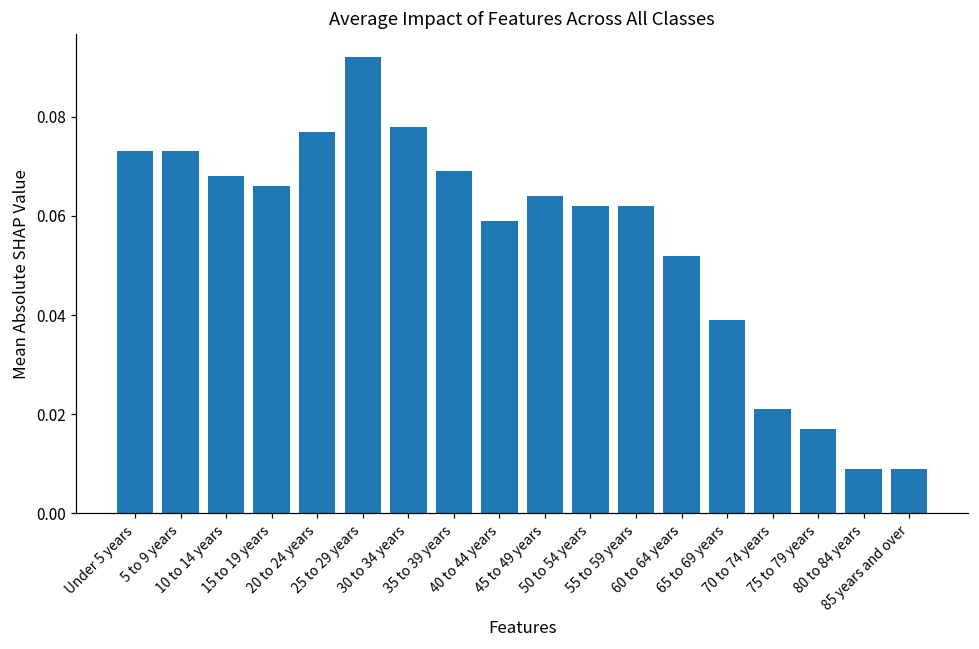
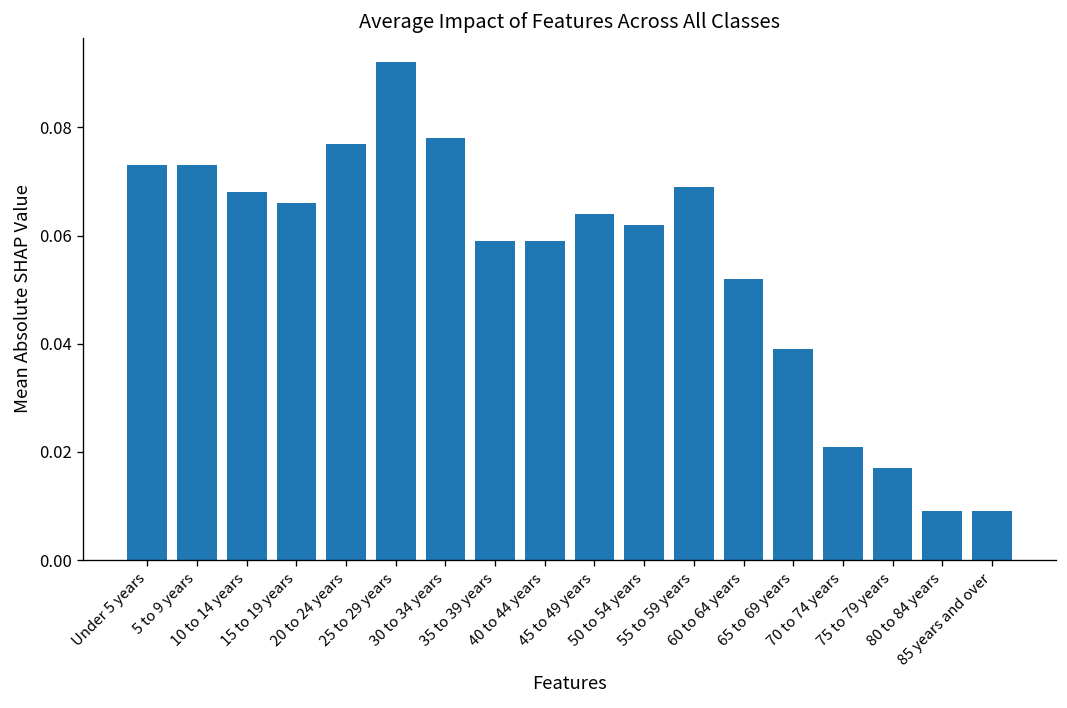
35 to 39 years: 0.069 -> 0.059
55 to 59 years: 0.062 -> 0.069
